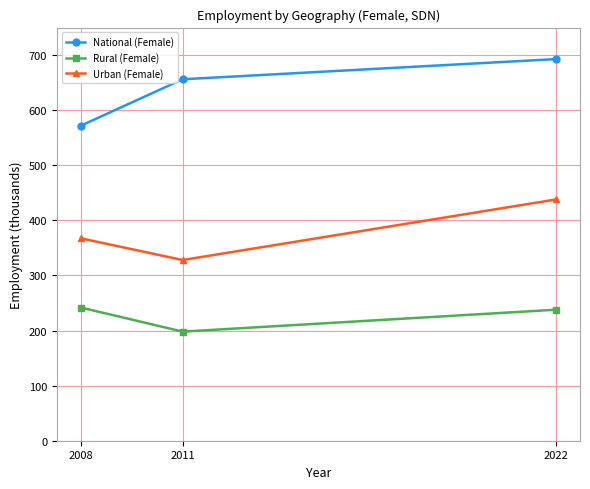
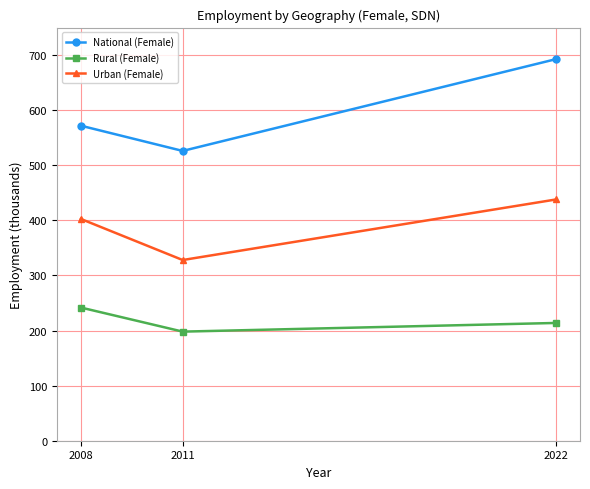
Urban (Female), 2008: 370 -> 400
National (Female), 2011: 660 -> 530
Rural (Female), 2022: 240 -> 210
